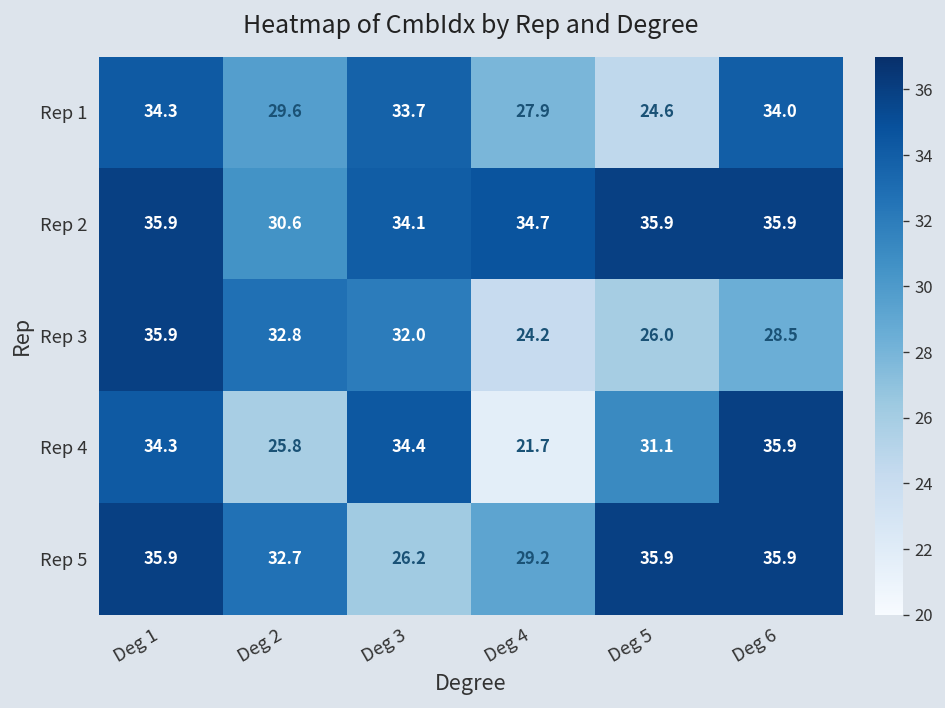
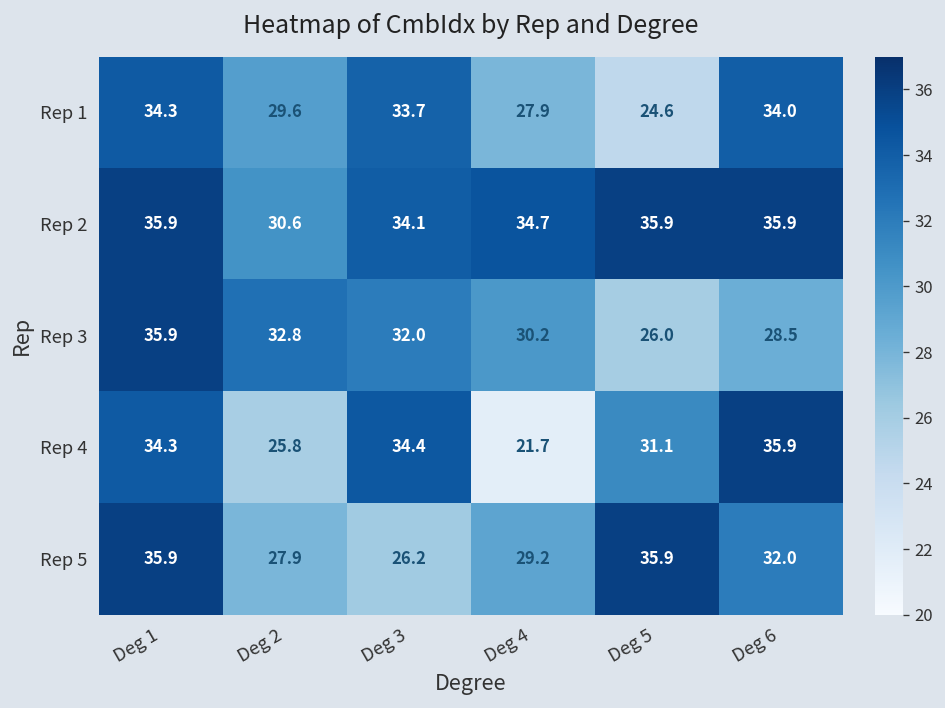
Rep 3, Deg 4: 24.2 -> 30.2
Rep 5, Deg 2: 32.7 -> 27.9
Rep 5, Deg 6: 35.9 -> 32.0
